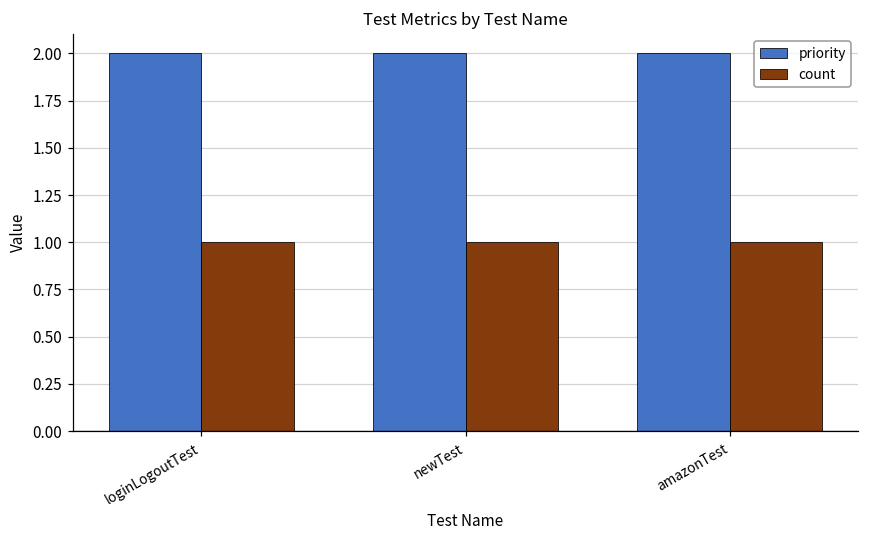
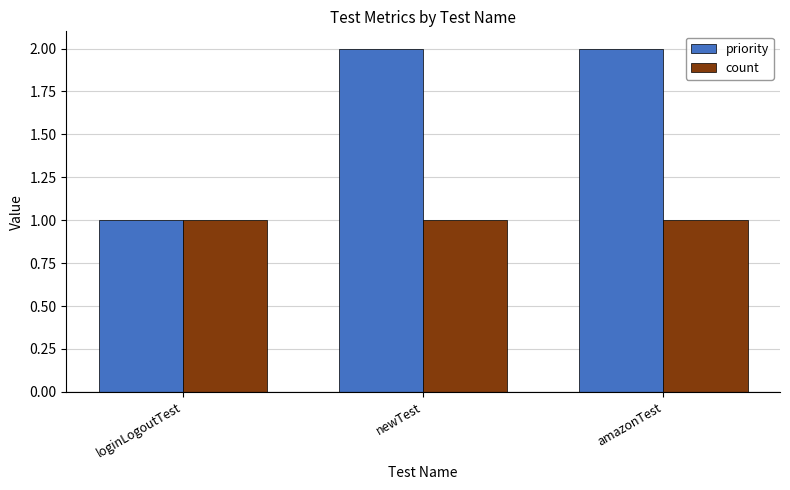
priority, loginLogoutTest: 2 -> 1
